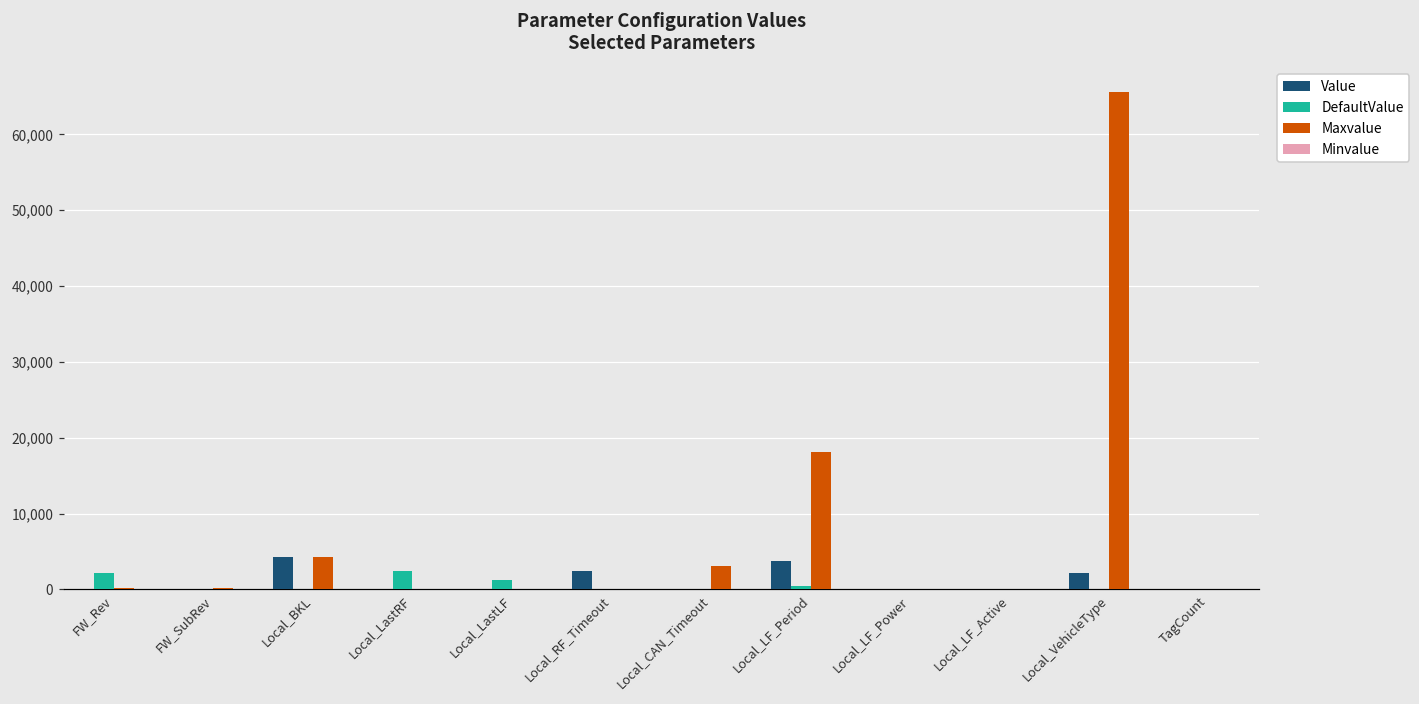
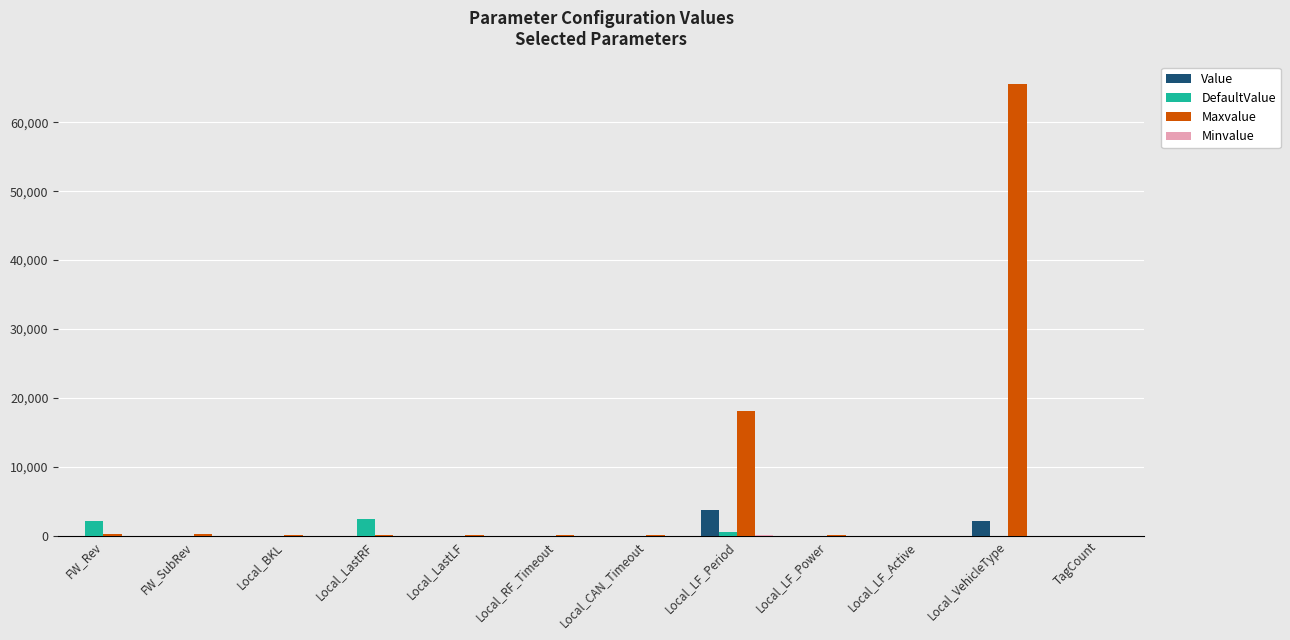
Value, Local_BKL: 4,000 -> 0
Maxvalue, Local_BKL: 4,000 -> 0
DefaultValue, Local_LastLF: 1,000 -> 0
Value, Local_RF_Timeout: 2,000 -> 0
Maxvalue, Local_CAN_Timeout: 3,000 -> 0
